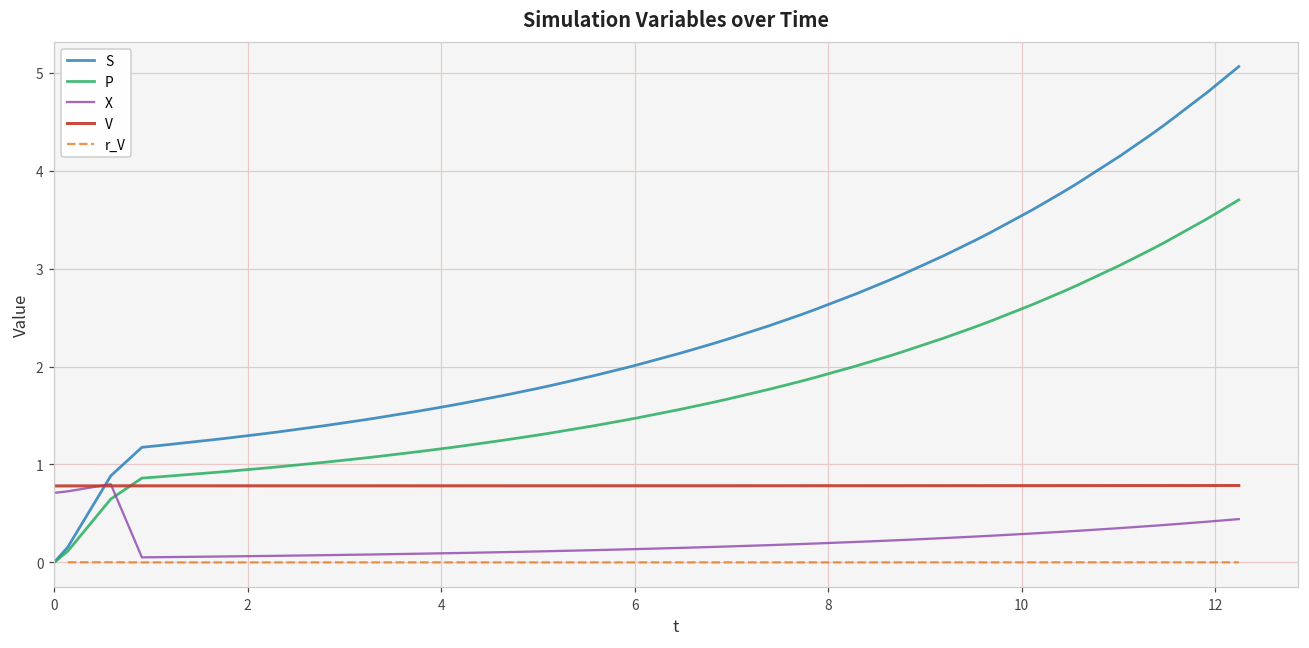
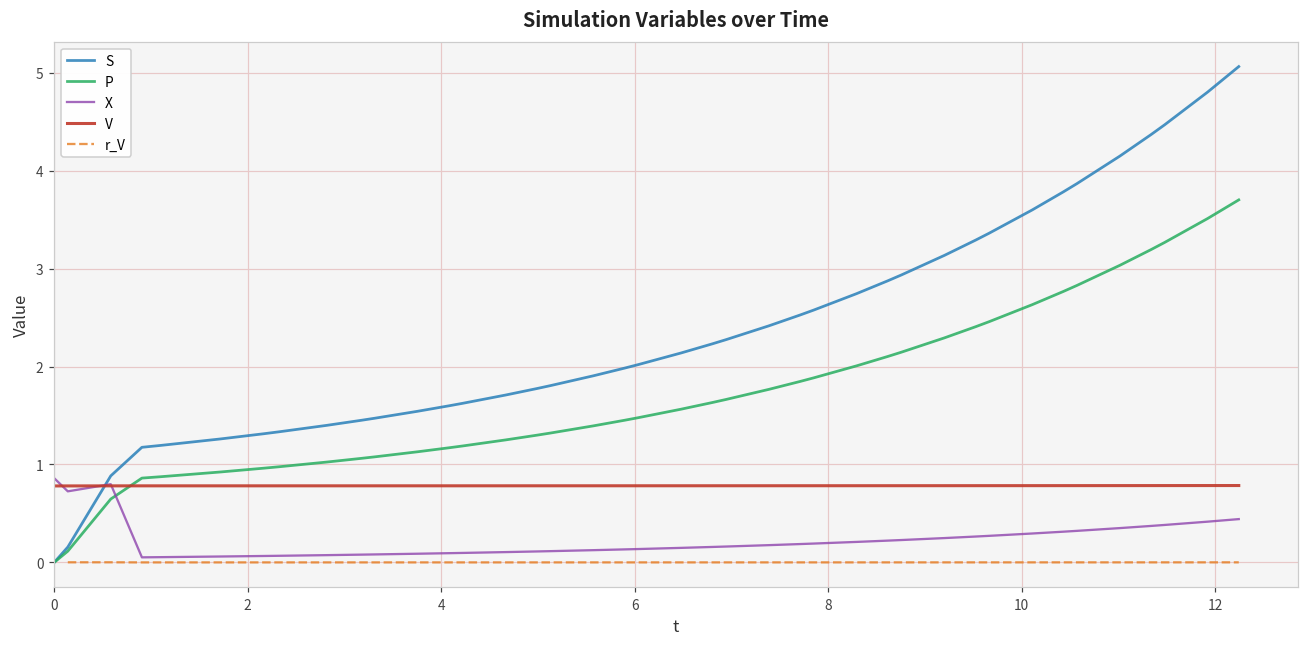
X, 0: 0.7 -> 0.9
